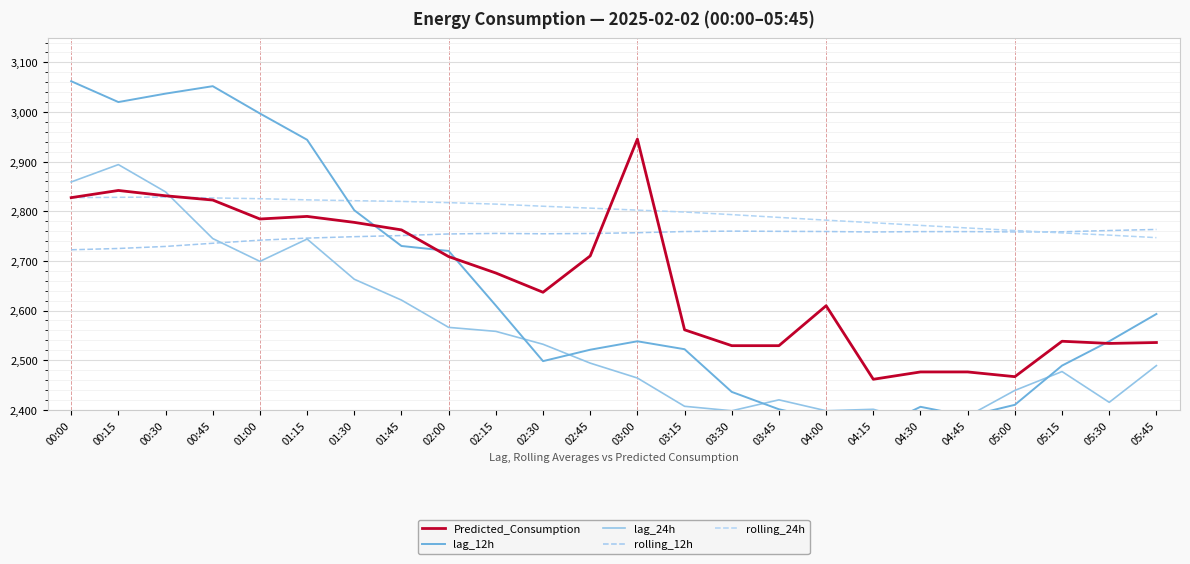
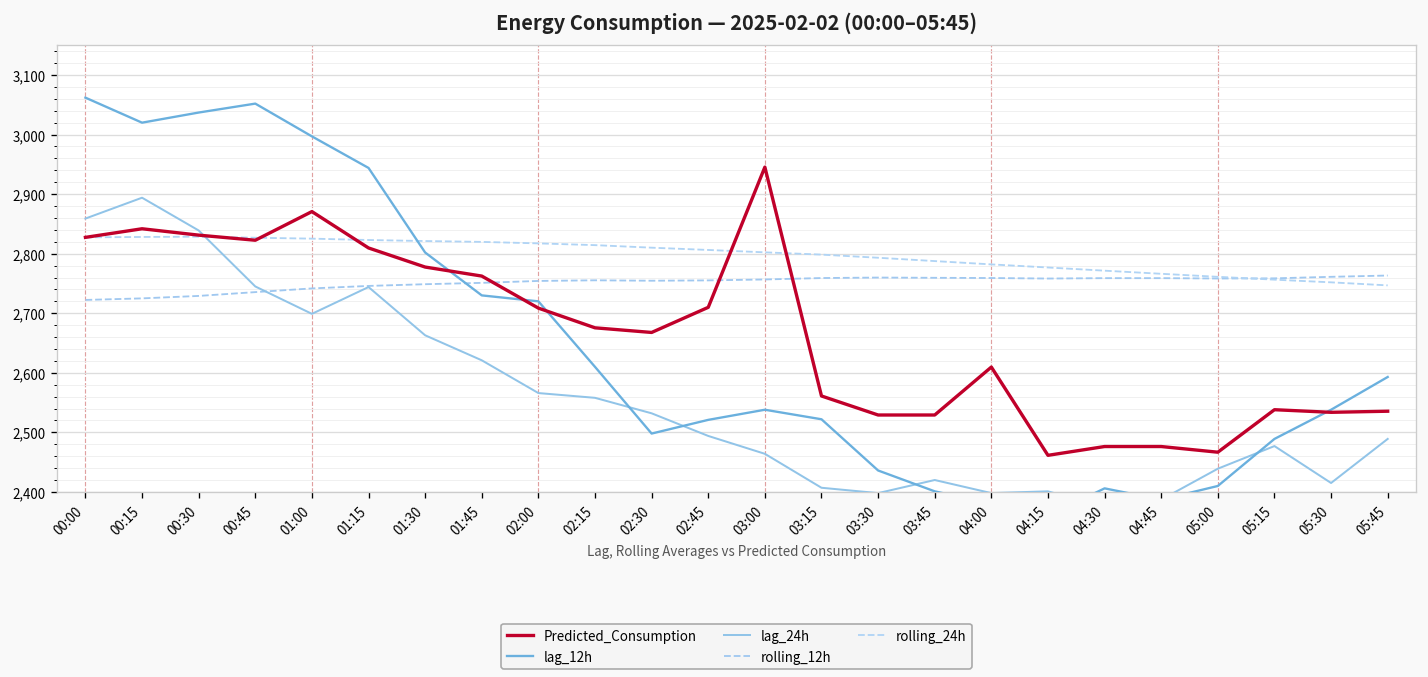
Predicted_Consumption, 01:00: 2,780 -> 2,870
Predicted_Consumption, 01:15: 2,790 -> 2,810
Predicted_Consumption, 02:30: 2,640 -> 2,670
